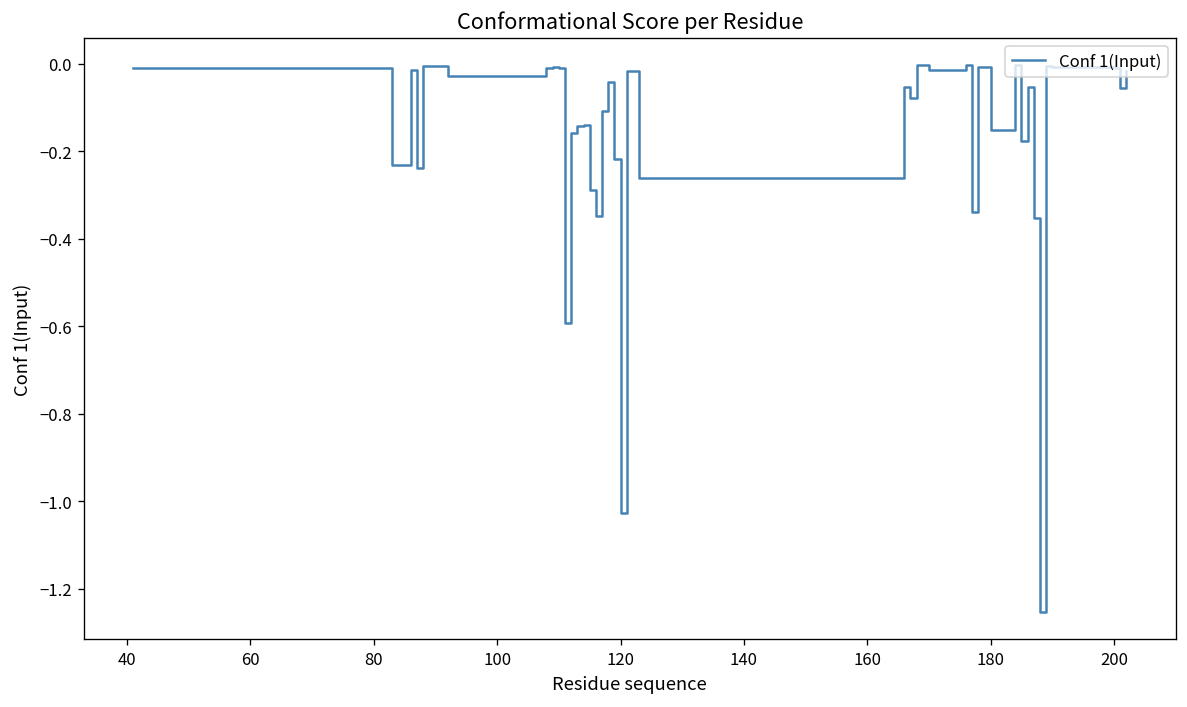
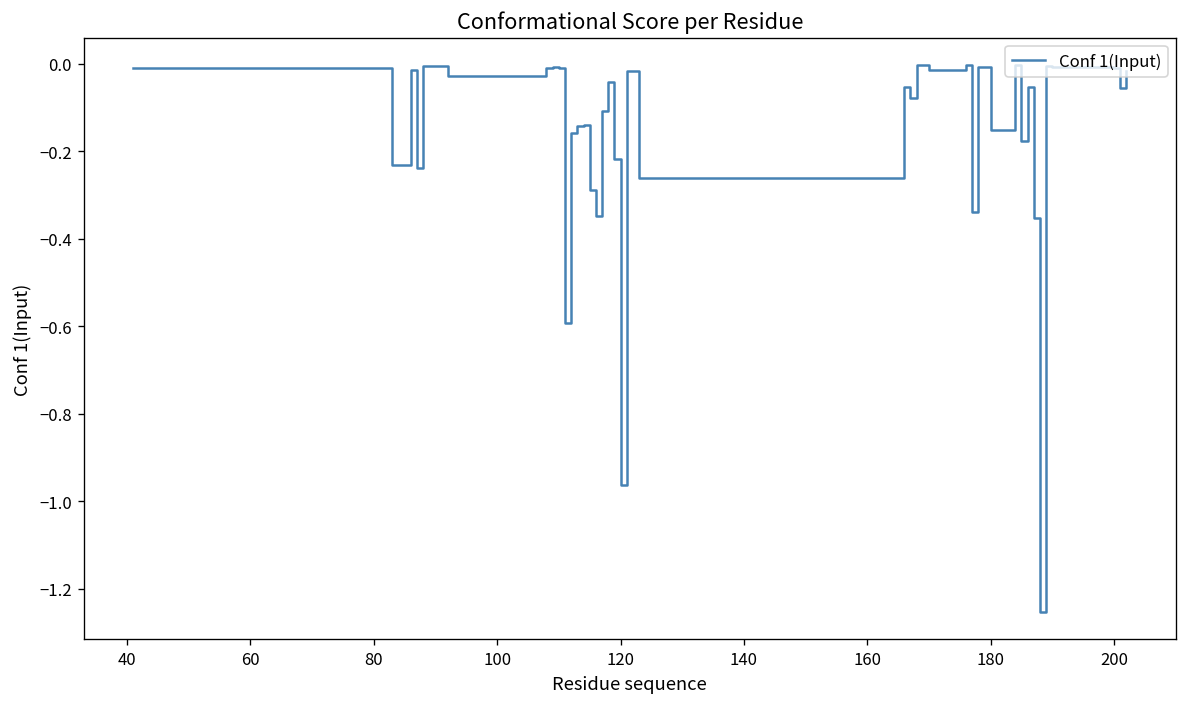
120: -1.03 -> -0.96
